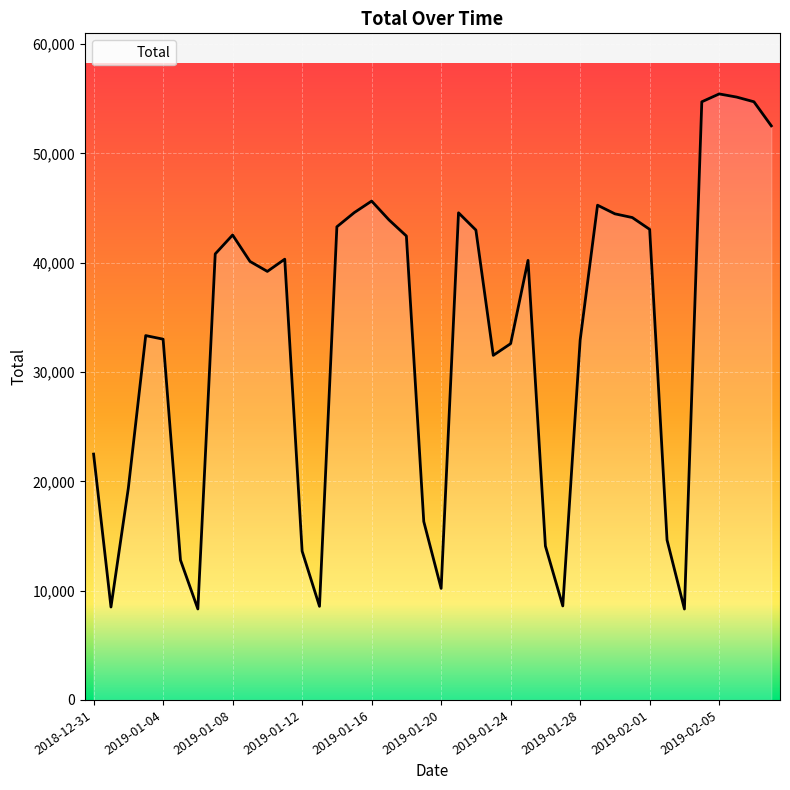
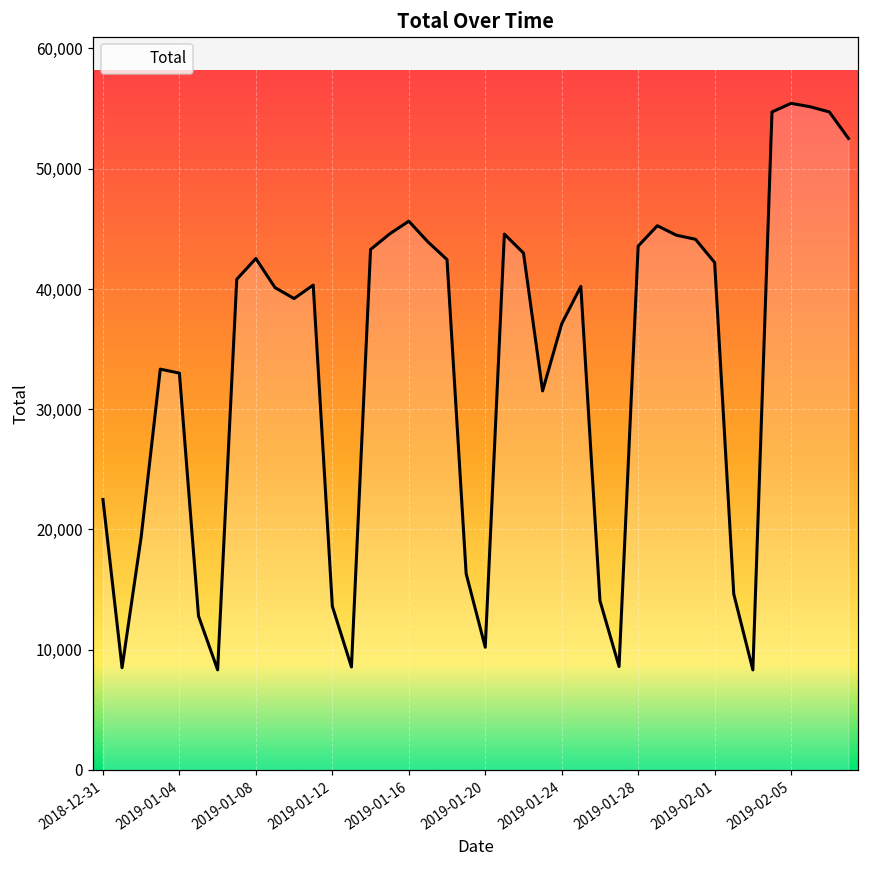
2019-01-24: 32,600 -> 37,100
2019-01-28: 32,900 -> 43,600
2019-02-01: 43,100 -> 42,200
